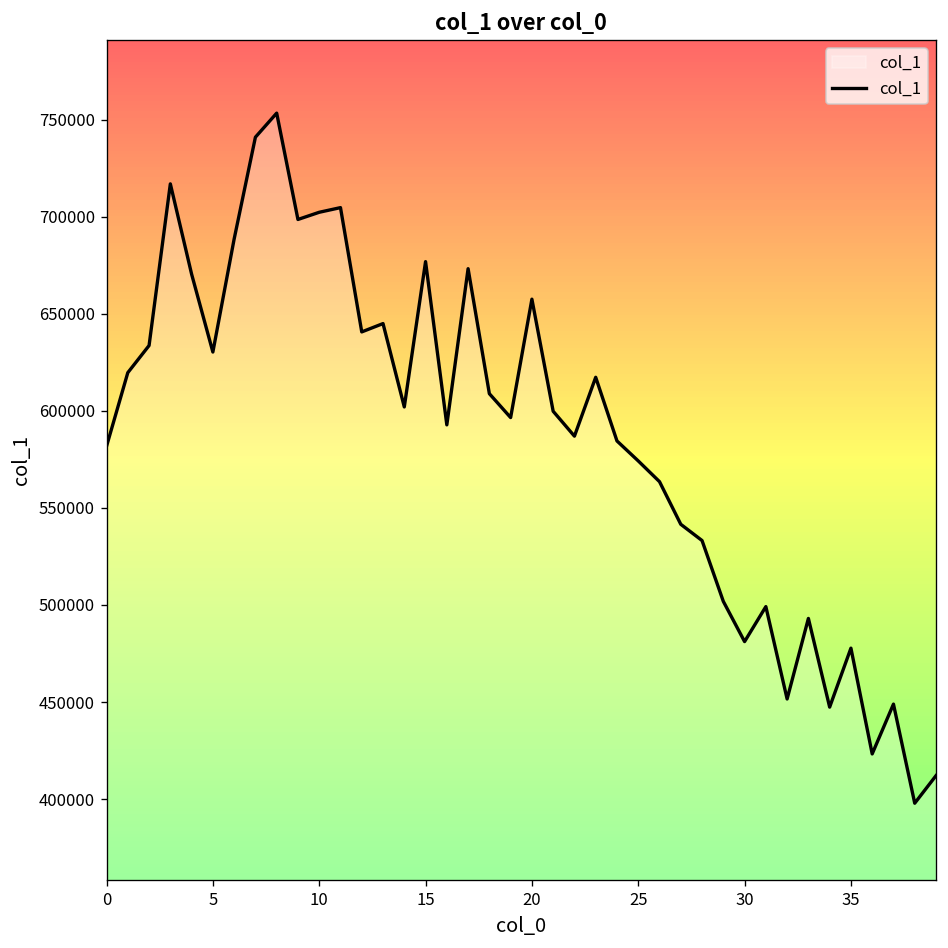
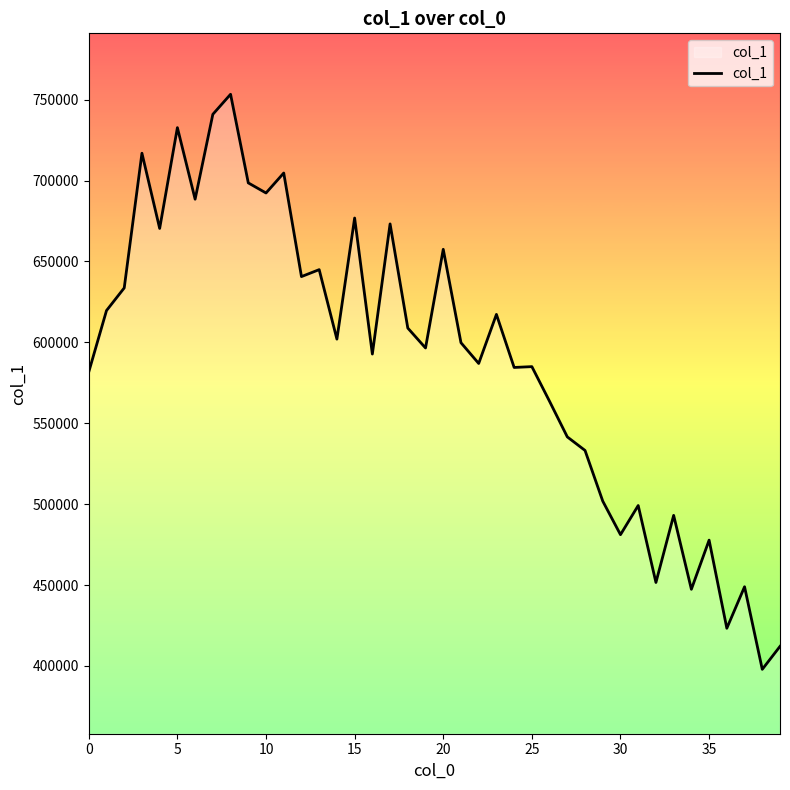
5: 630000 -> 733000
10: 702000 -> 692000
25: 574000 -> 585000
